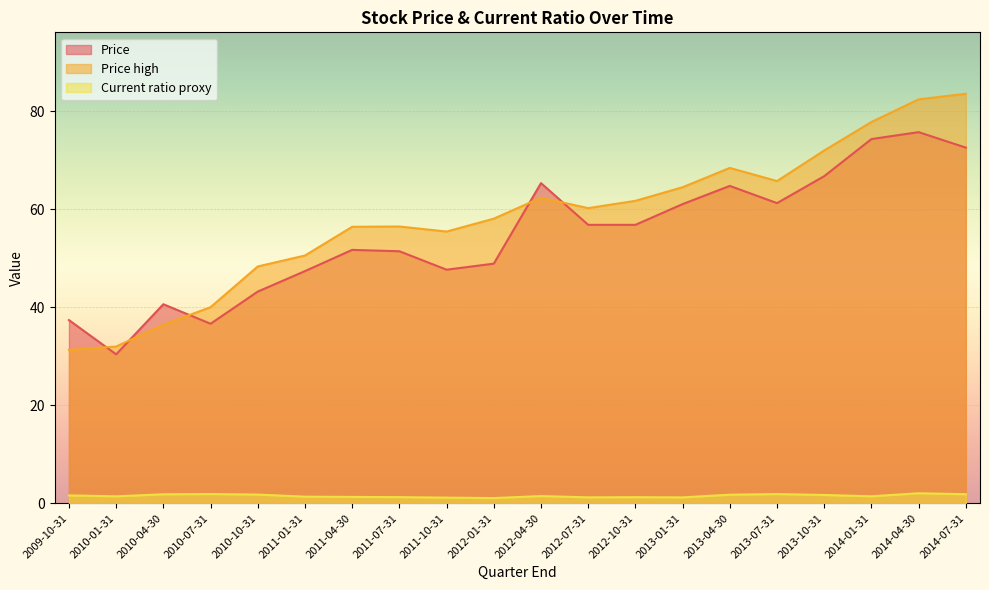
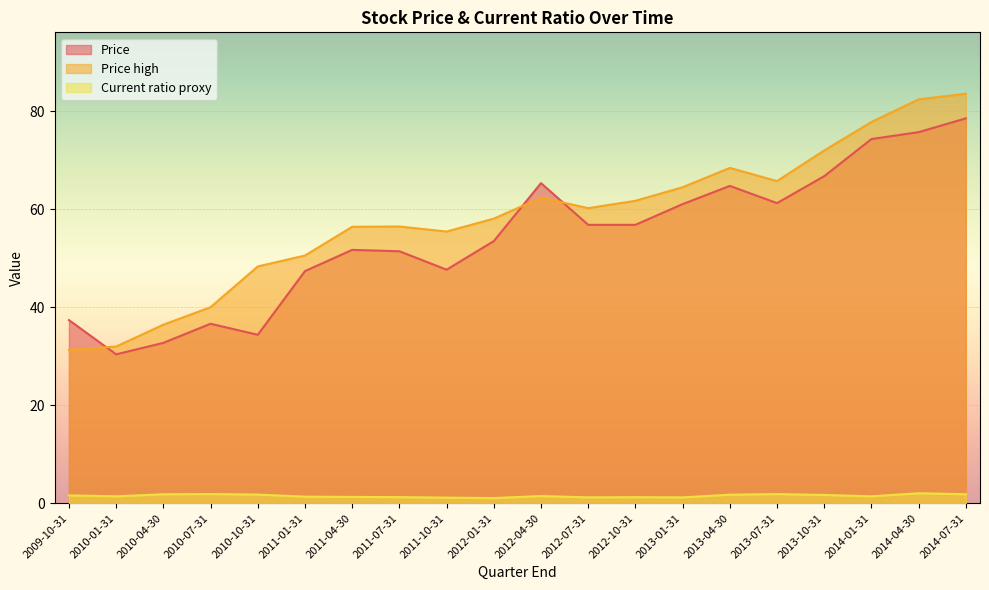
Price, 2010-04-30: 41 -> 33
Price, 2010-10-31: 43 -> 34
Price, 2012-01-31: 49 -> 53
Price, 2014-07-31: 73 -> 79
